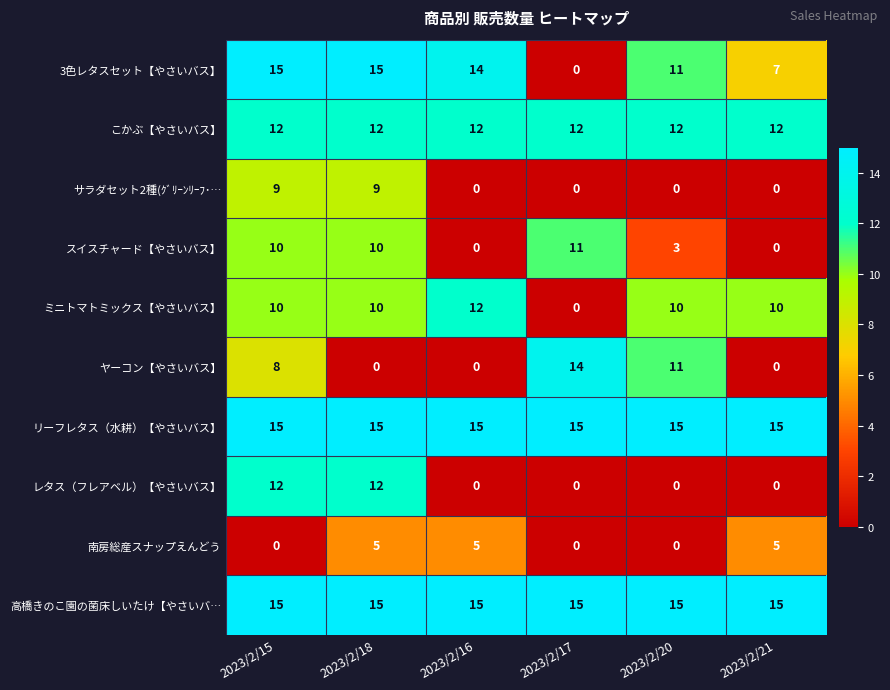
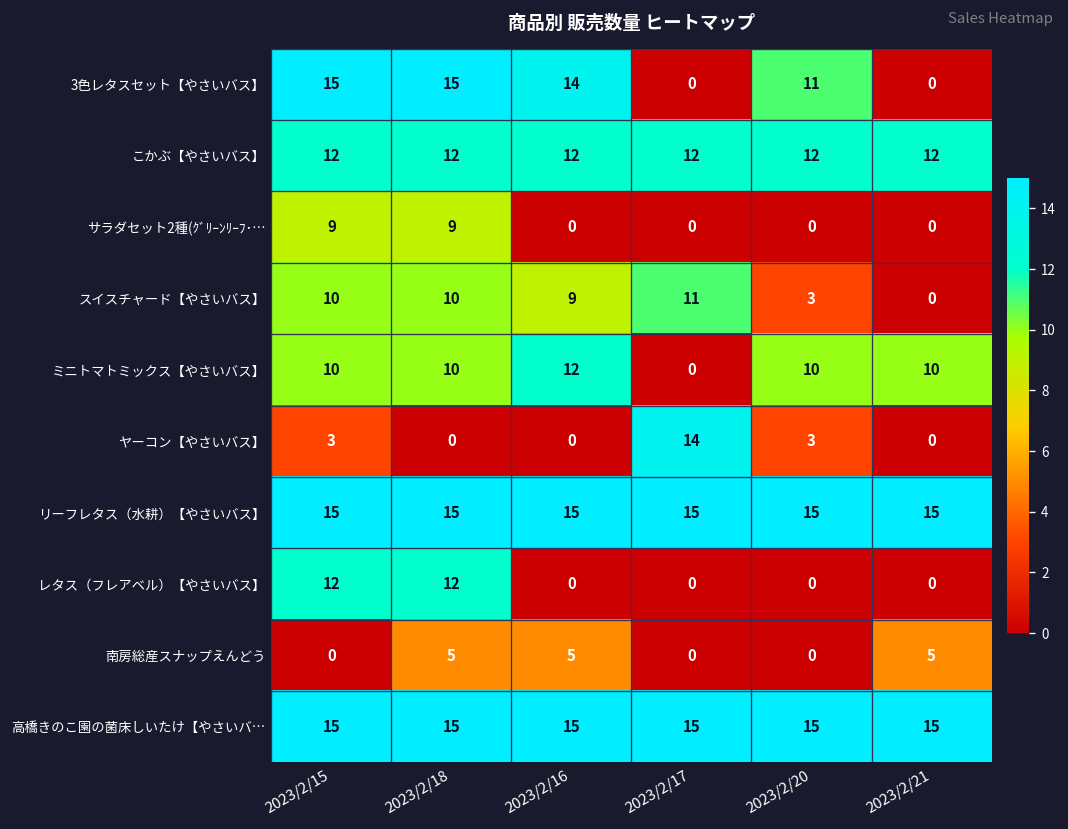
3色レタスセット【やさいバス】, 2023/2/21: 7 -> 0
スイスチャード【やさいバス】, 2023/2/16: 0 -> 9
ヤーコン【やさいバス】, 2023/2/15: 8 -> 3
ヤーコン【やさいバス】, 2023/2/20: 11 -> 3
